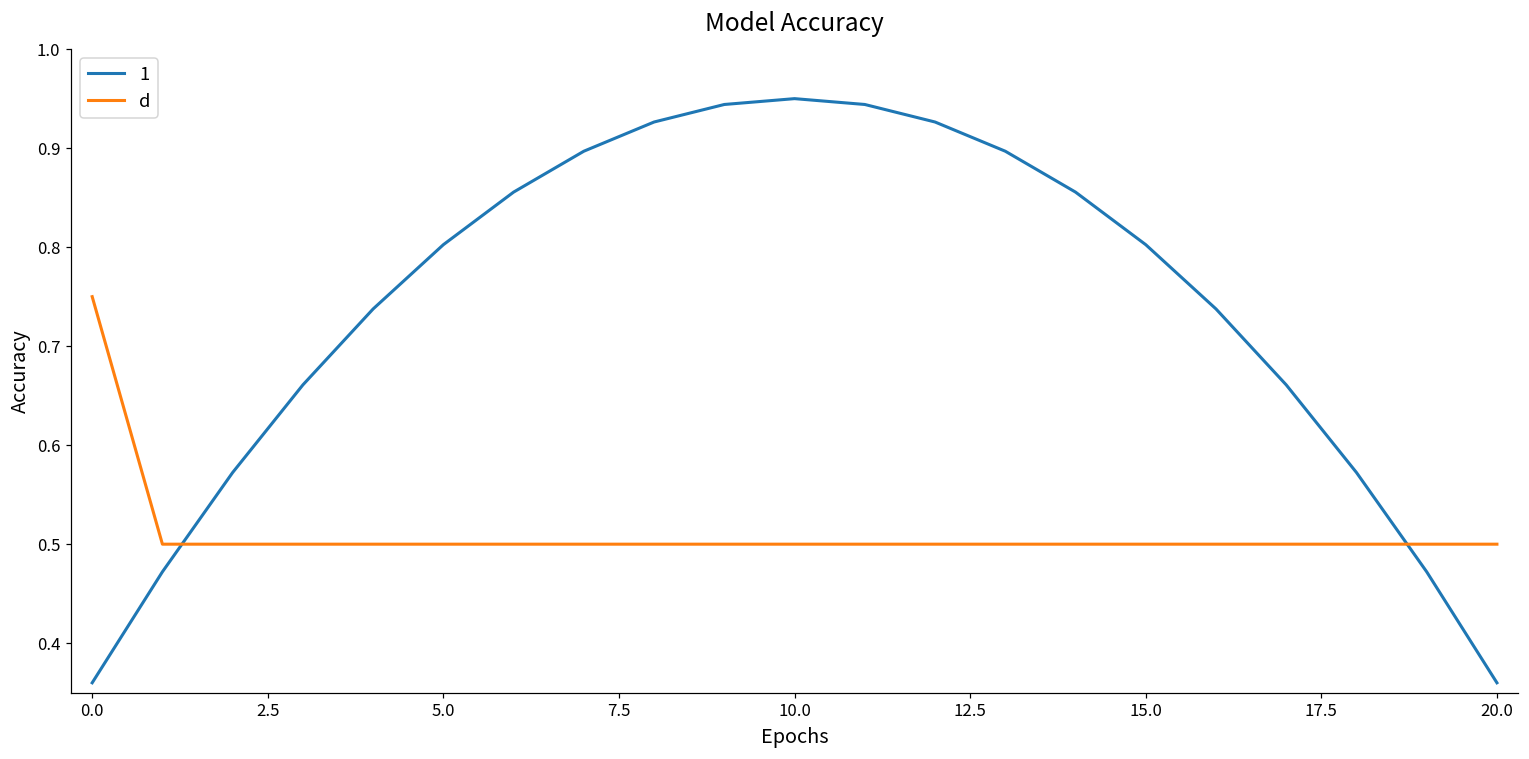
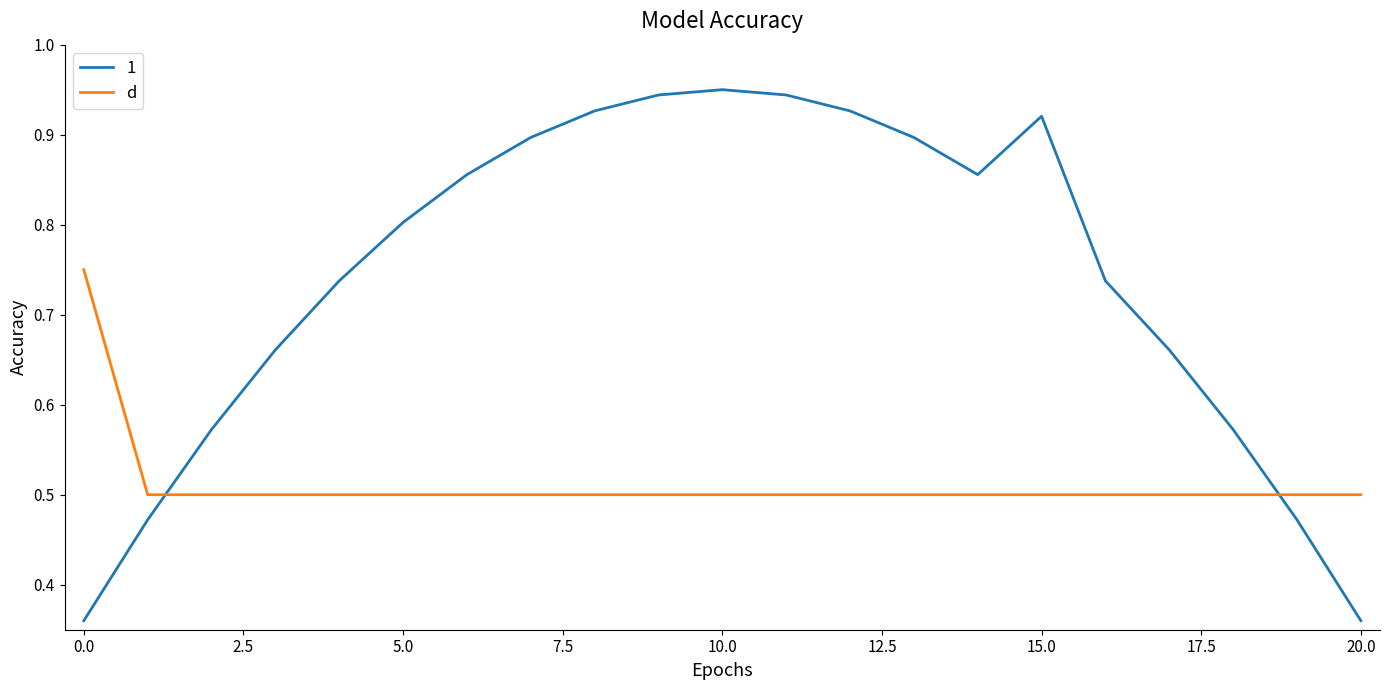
1, 15.0: 0.80 -> 0.92
